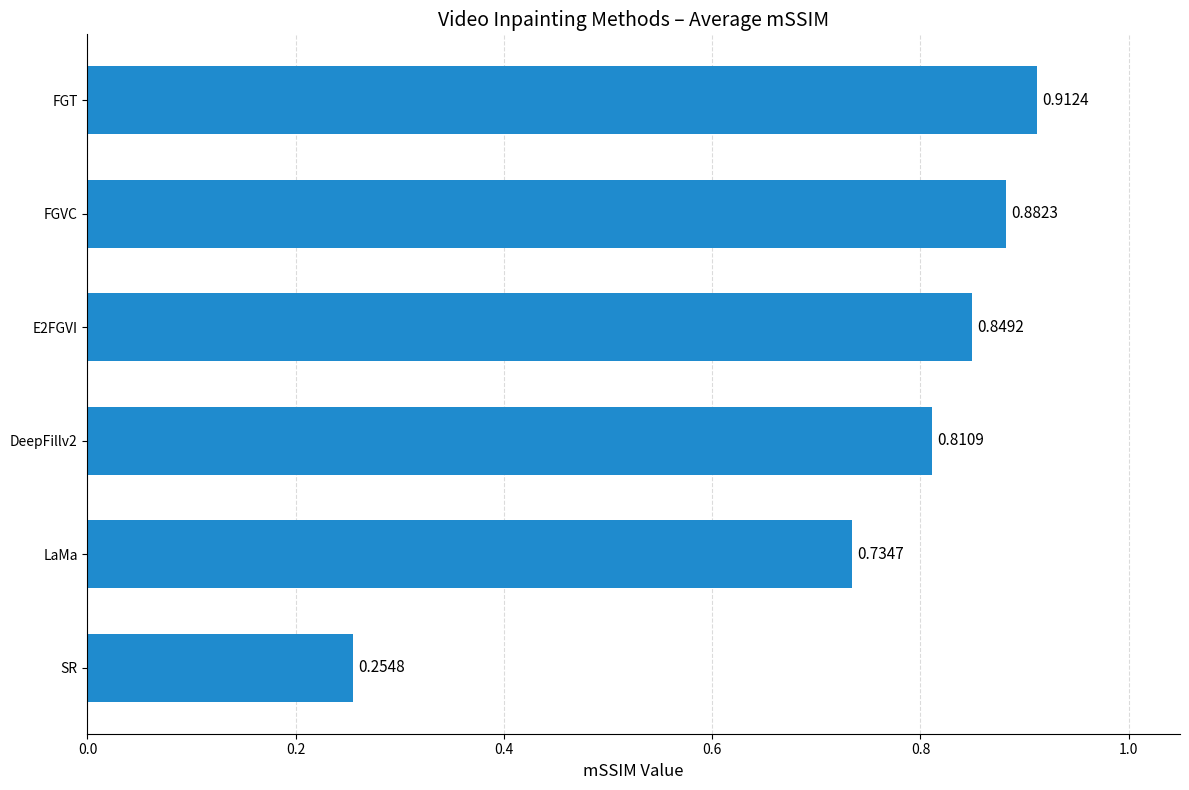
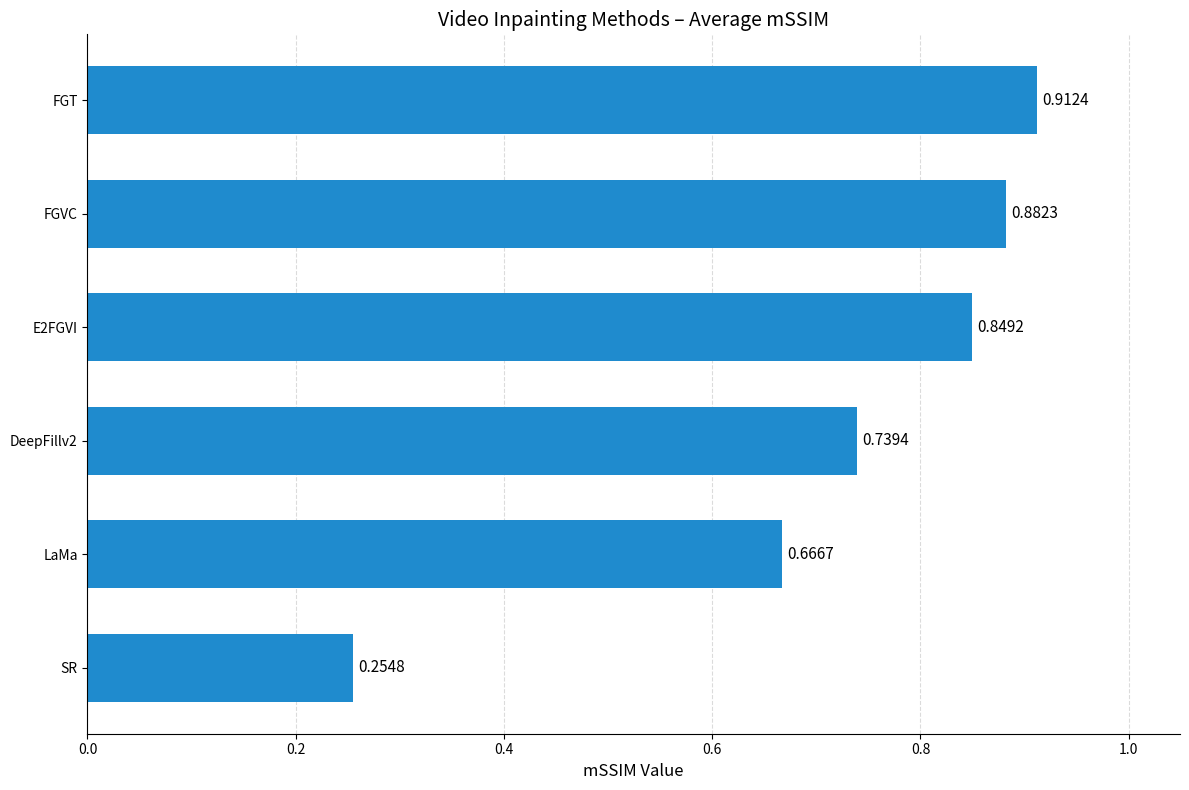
DeepFillv2: 0.8109 -> 0.7394
LaMa: 0.7347 -> 0.6667
